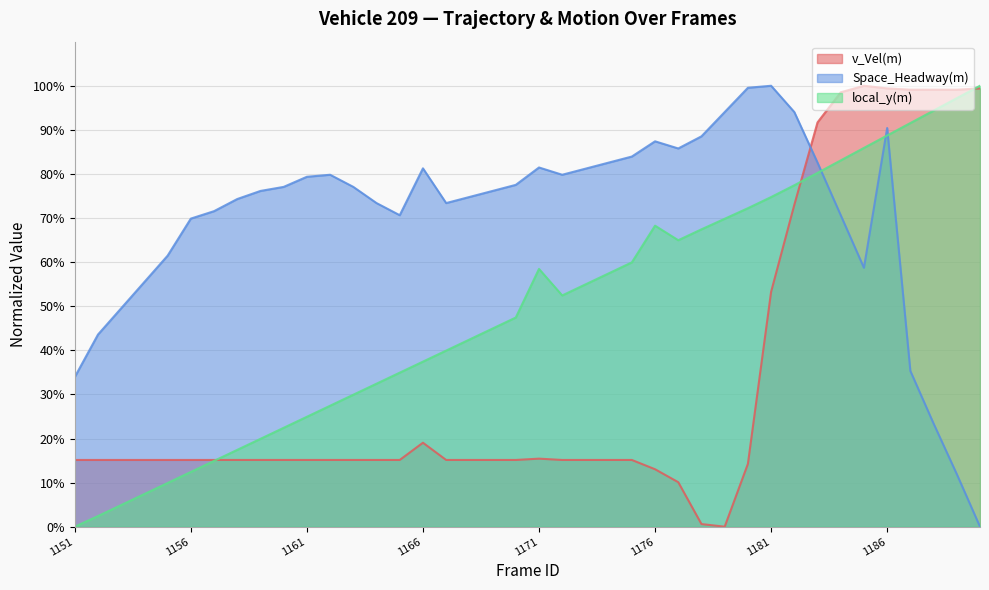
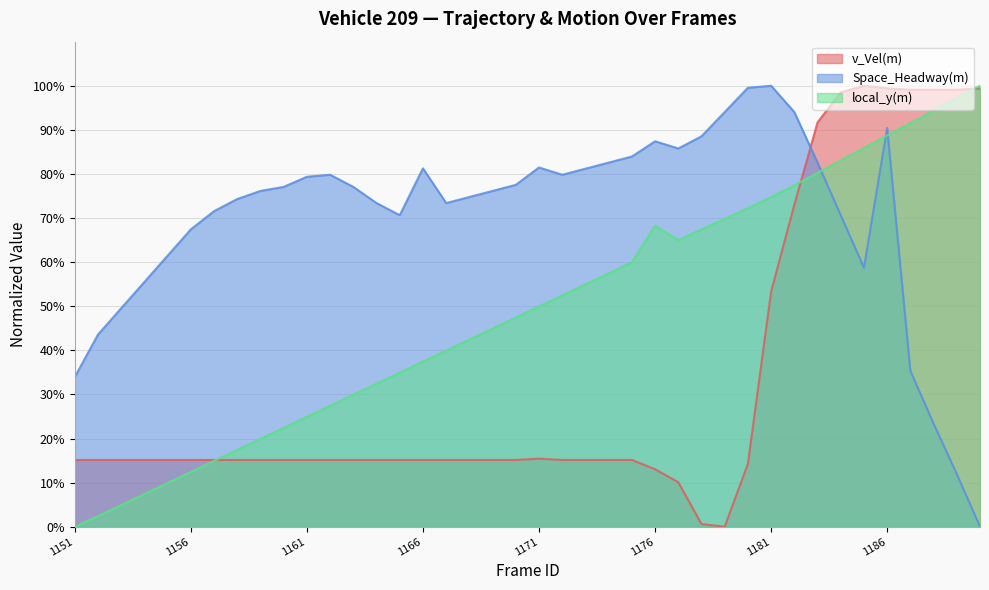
Space_Headway(m), 1156: 70% -> 67%
v_Vel(m), 1166: 19% -> 15%
local_y(m), 1171: 58% -> 50%
